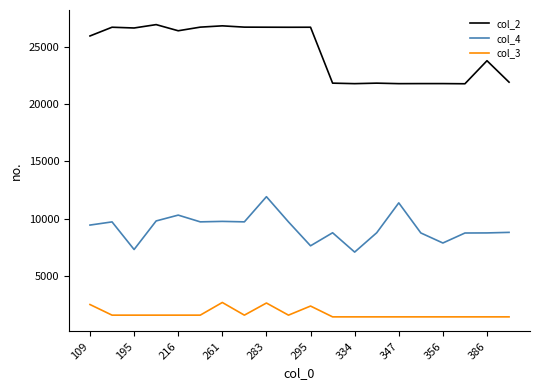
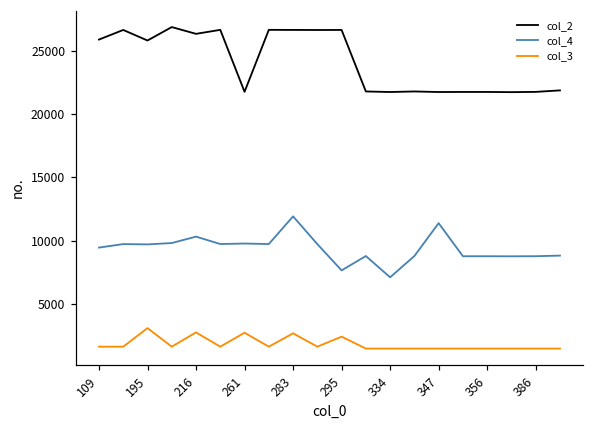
col_3, 109: 2500 -> 1600
col_2, 195: 26600 -> 25800
col_4, 195: 7300 -> 9700
col_3, 195: 1600 -> 3100
col_3, 216: 1600 -> 2700
col_2, 261: 26800 -> 21800
col_4, 356: 7900 -> 8800
col_2, 386: 23800 -> 21800
